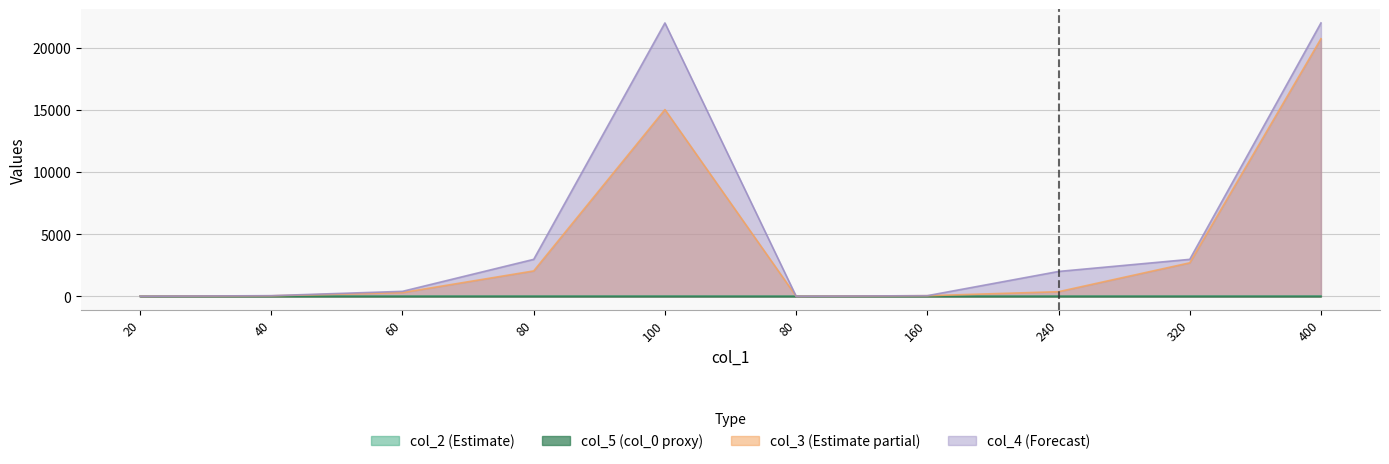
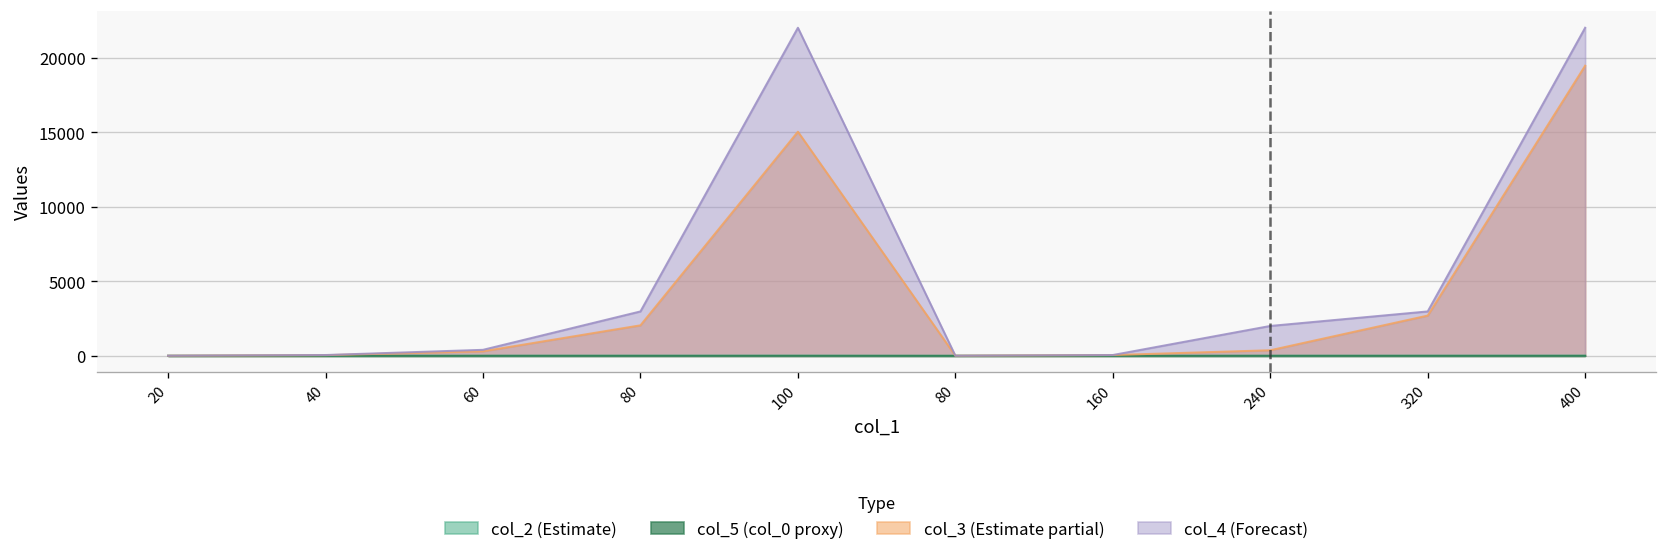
col_3 (Estimate partial), 400: 20800 -> 19500
